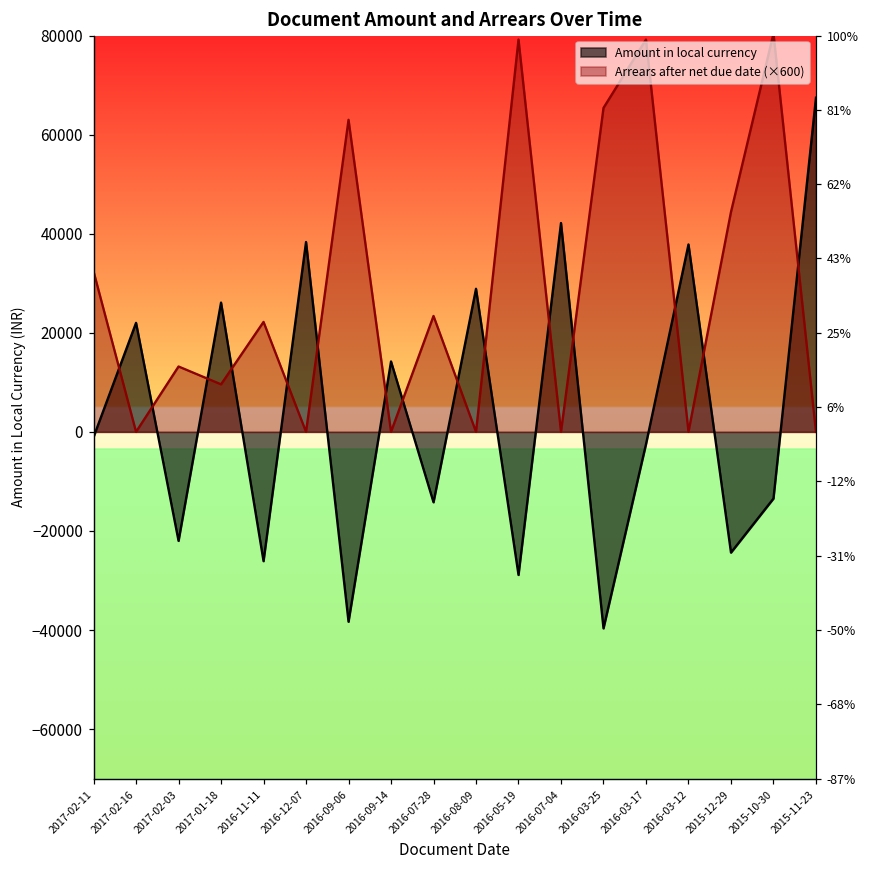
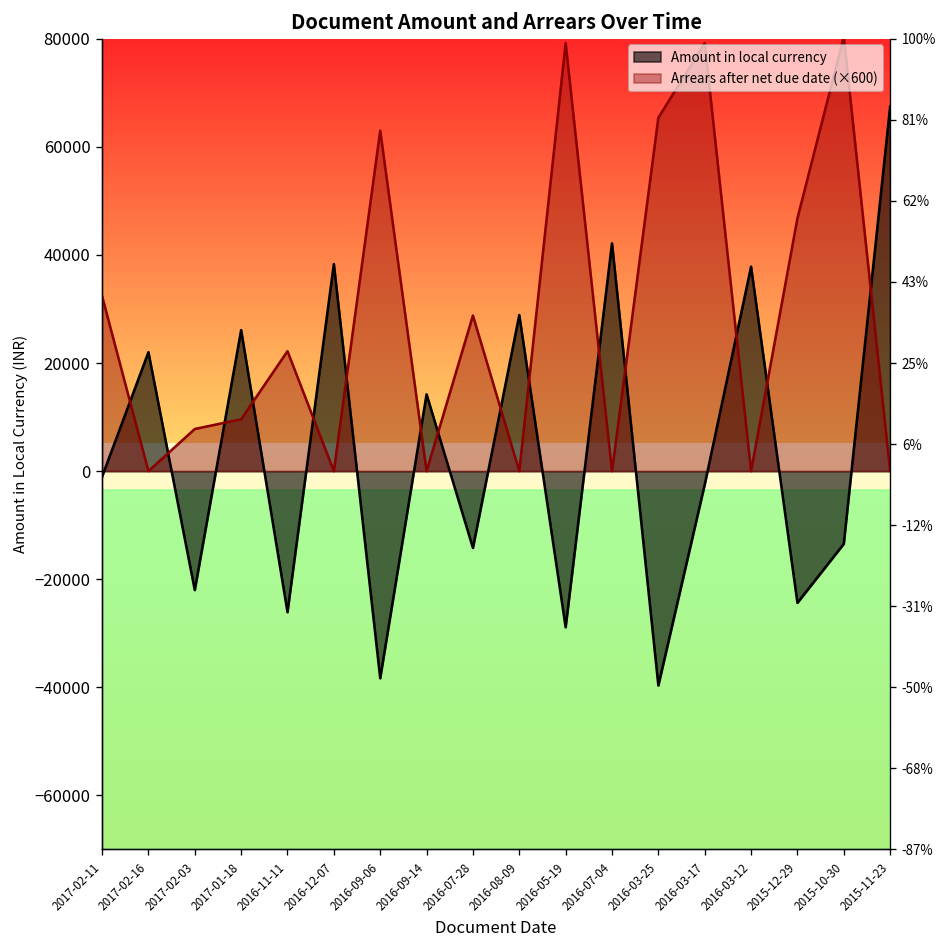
Arrears after net due date (×600), 2017-02-03: 13000 -> 8000
Arrears after net due date (×600), 2016-07-28: 23000 -> 29000
Arrears after net due date (×600), 2015-12-29: 44000 -> 47000
